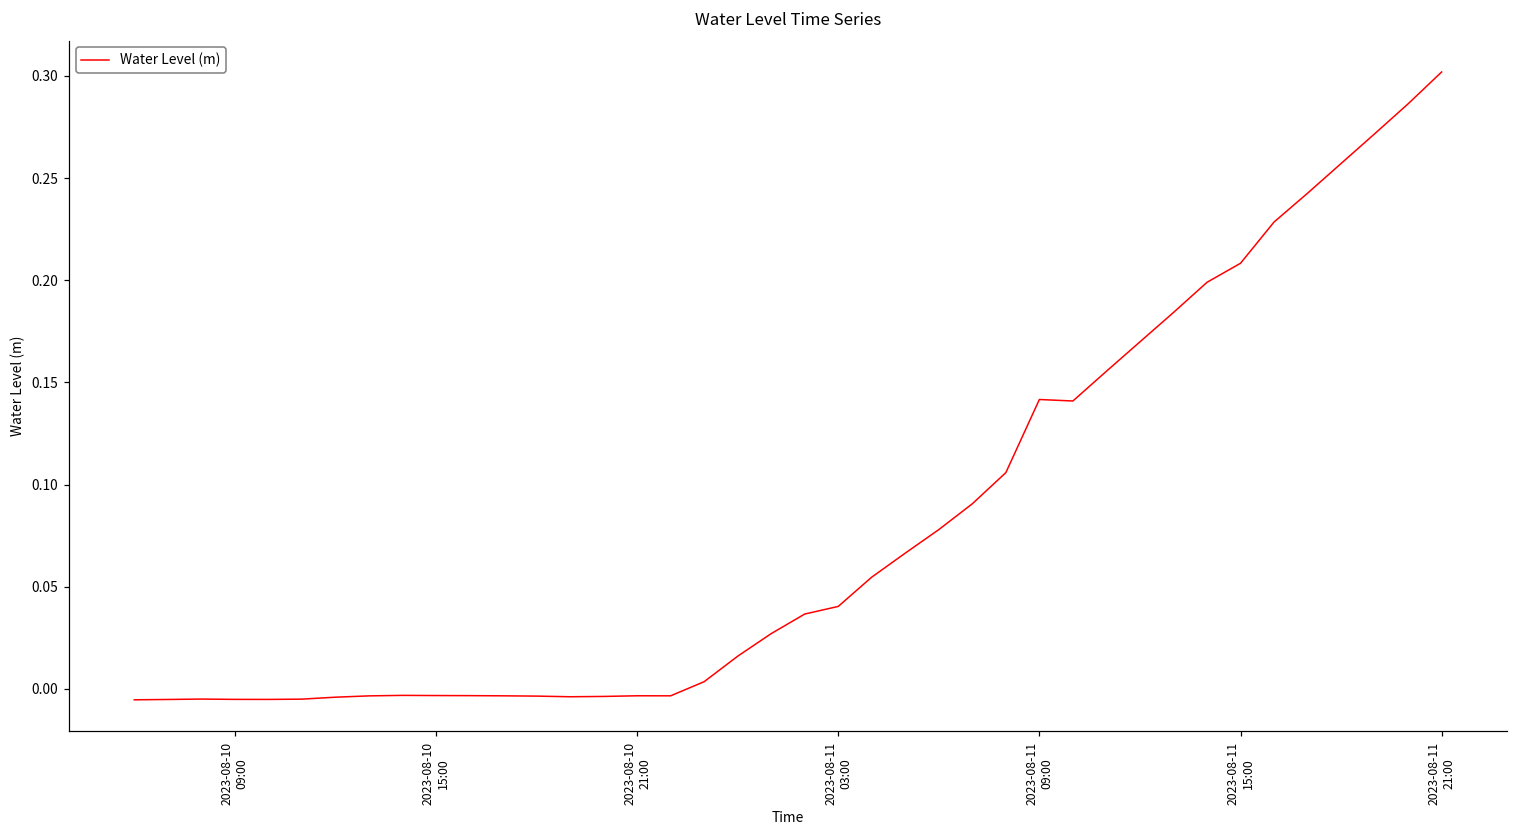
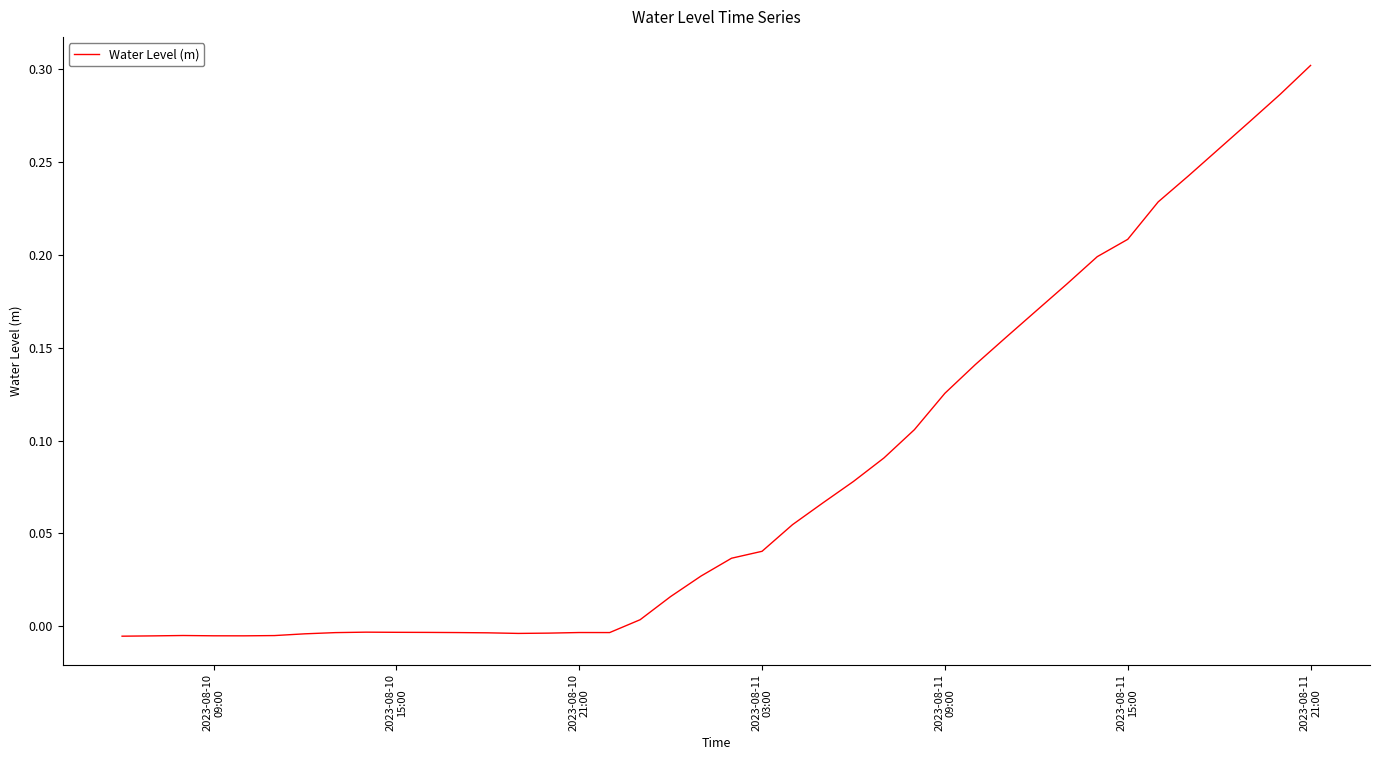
2023-08-11 09:00: 0.142 -> 0.125
